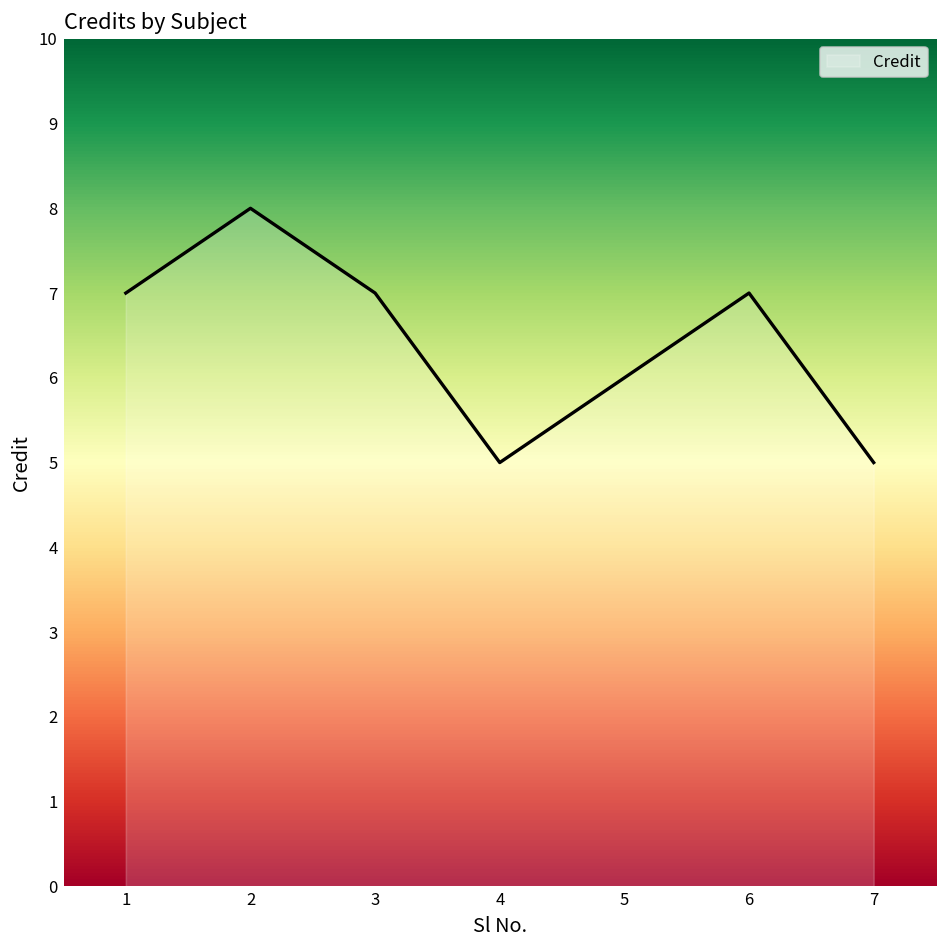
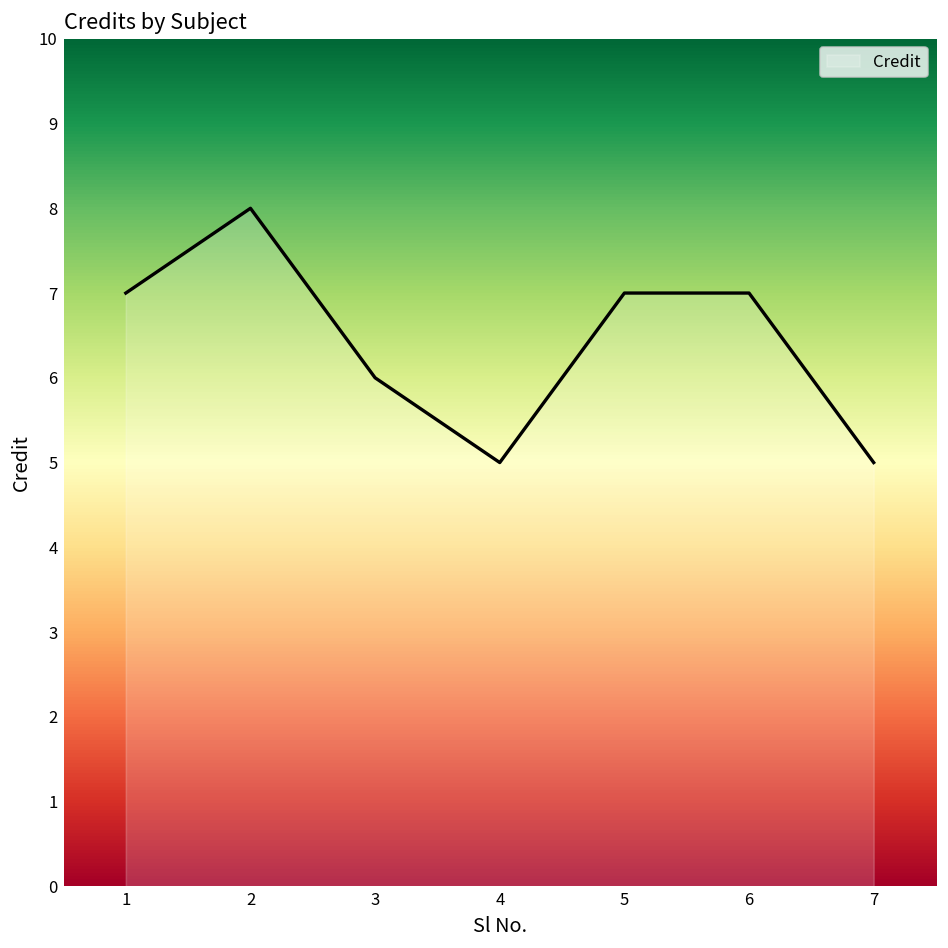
3: 7 -> 6
5: 6 -> 7
